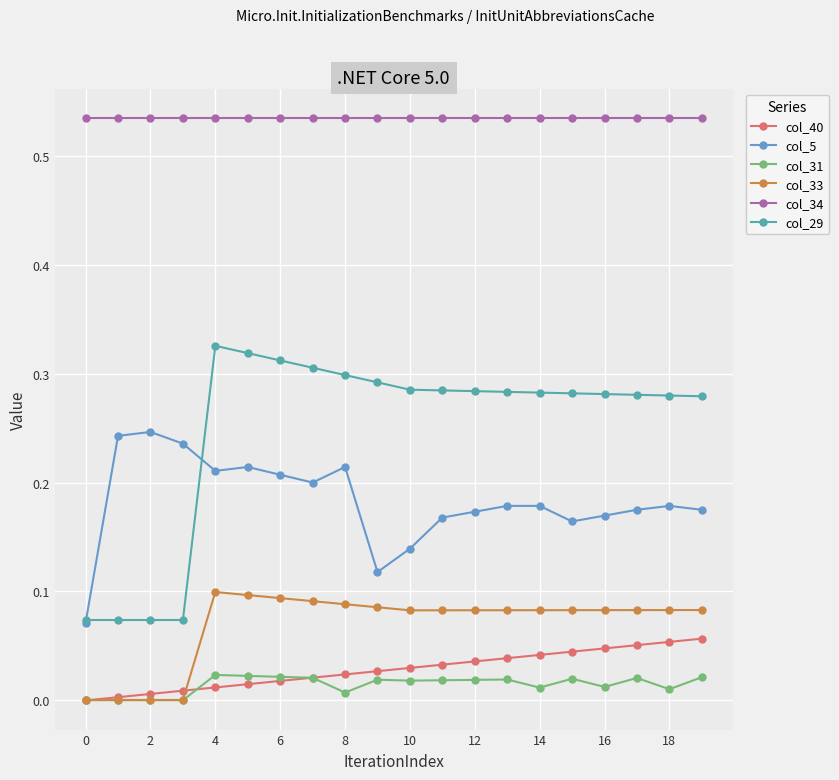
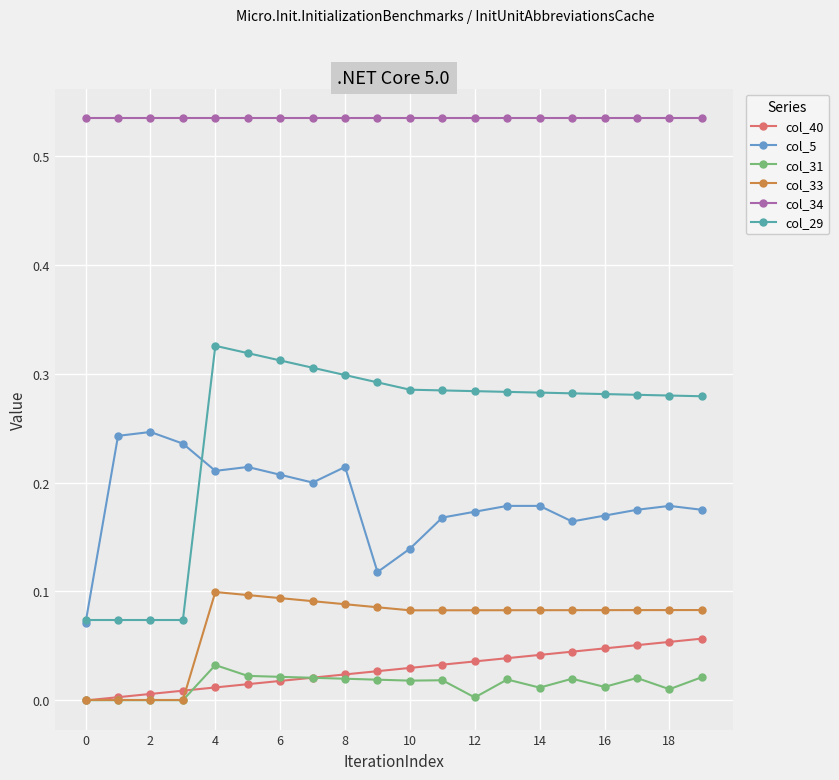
col_31, 4: 0.023 -> 0.032
col_31, 8: 0.007 -> 0.020
col_31, 12: 0.019 -> 0.003
